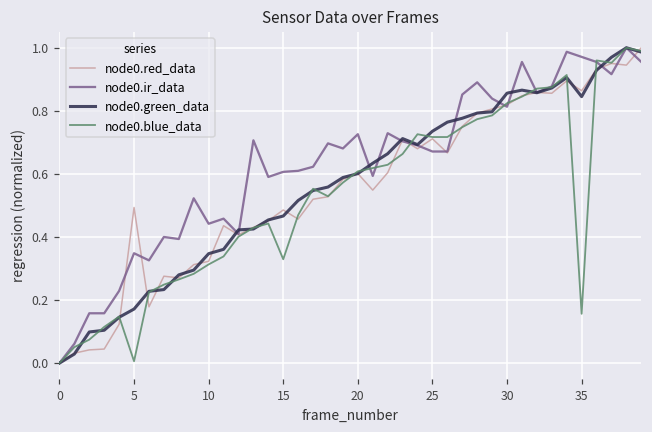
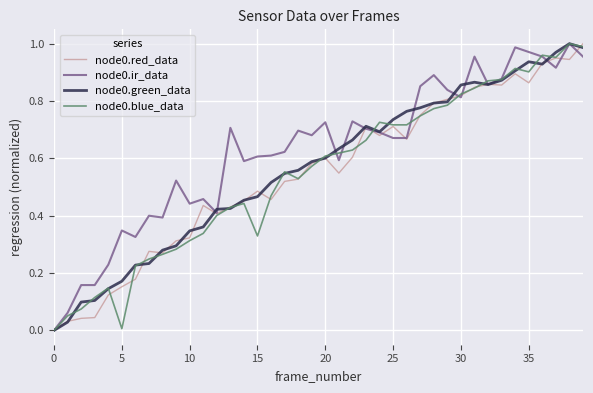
node0.red_data, 5: 0.49 -> 0.15
node0.green_data, 35: 0.84 -> 0.94
node0.blue_data, 35: 0.16 -> 0.90
